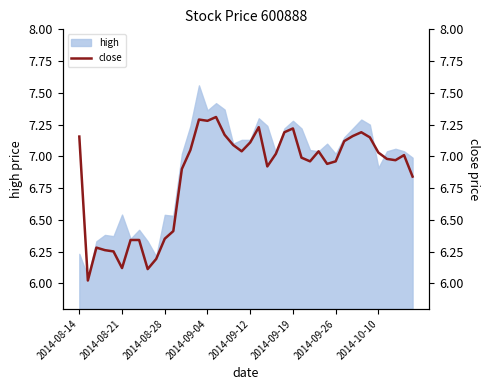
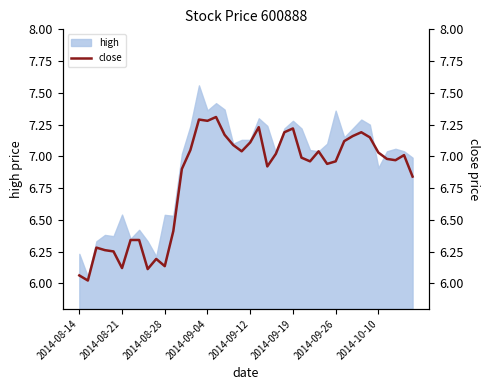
high, 2014-09-26: 7.02 -> 7.36
close, 2014-08-14: 7.16 -> 6.06
close, 2014-08-28: 6.35 -> 6.14
